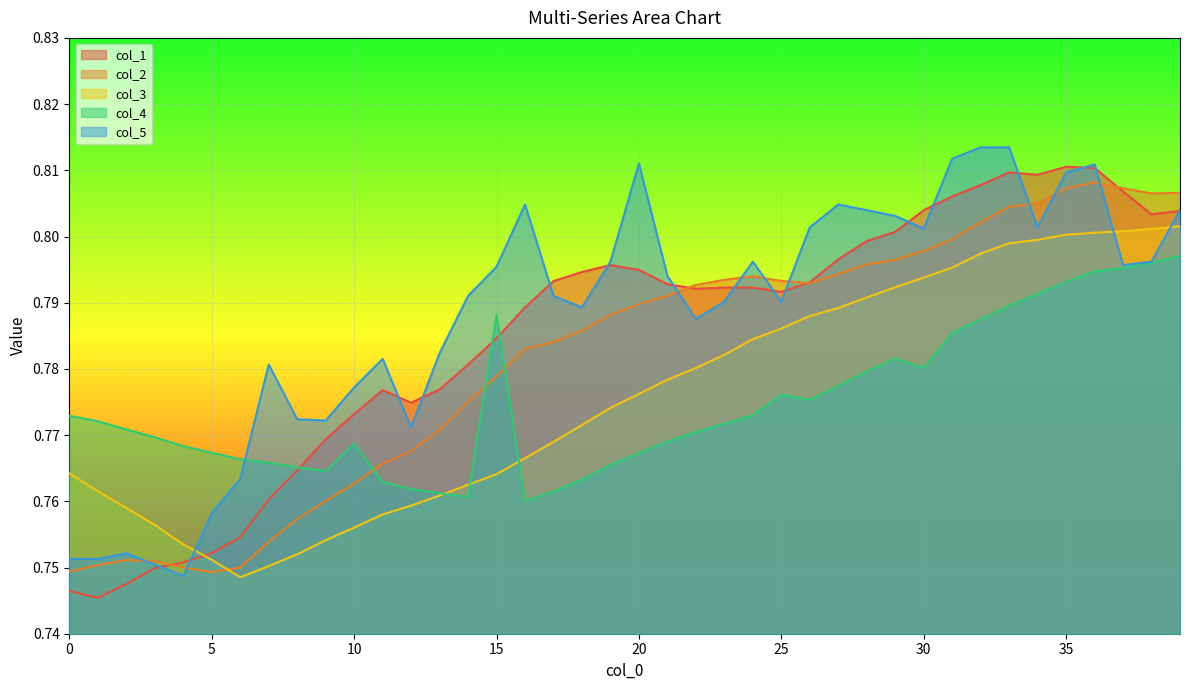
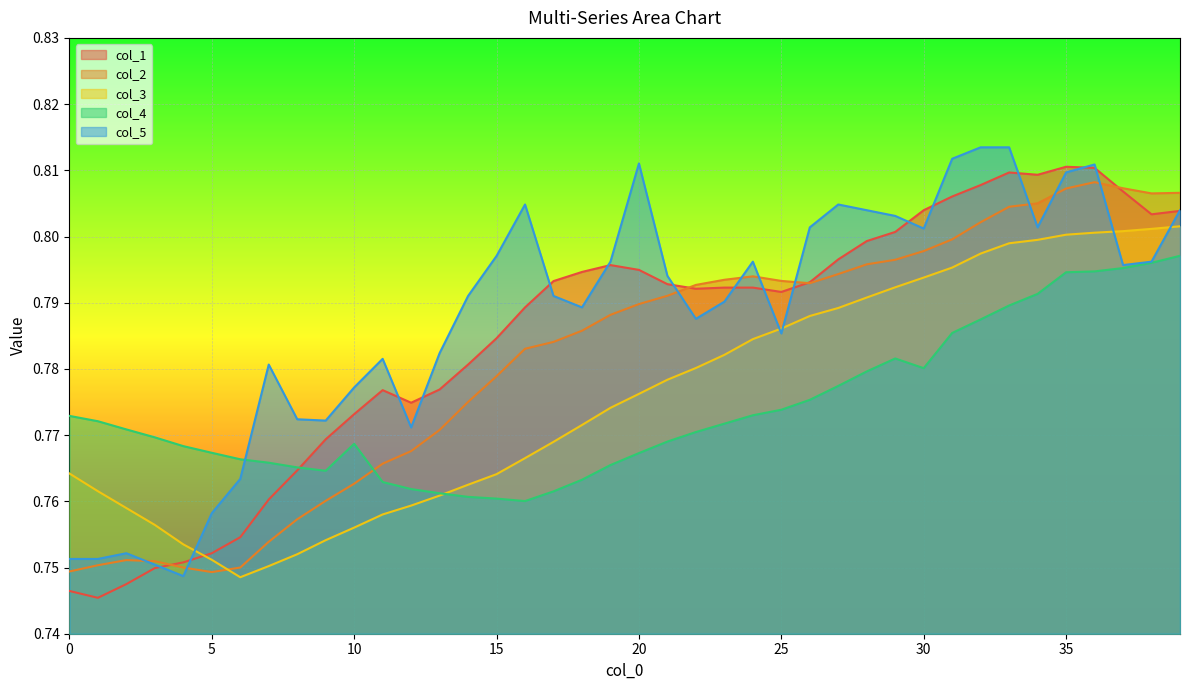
col_4, 15: 0.788 -> 0.760
col_5, 15: 0.795 -> 0.797
col_4, 25: 0.776 -> 0.774
col_5, 25: 0.790 -> 0.785
col_4, 35: 0.793 -> 0.795
